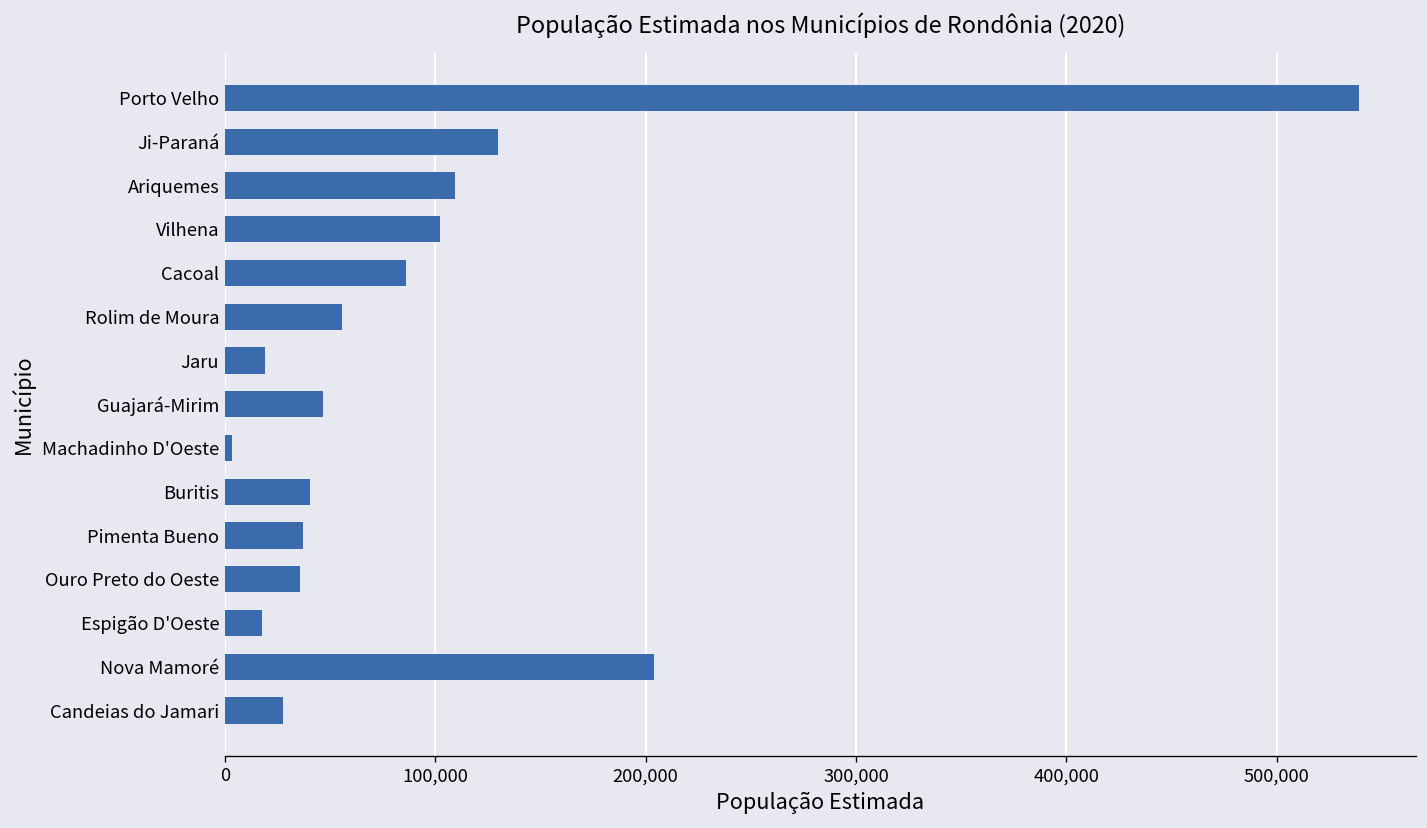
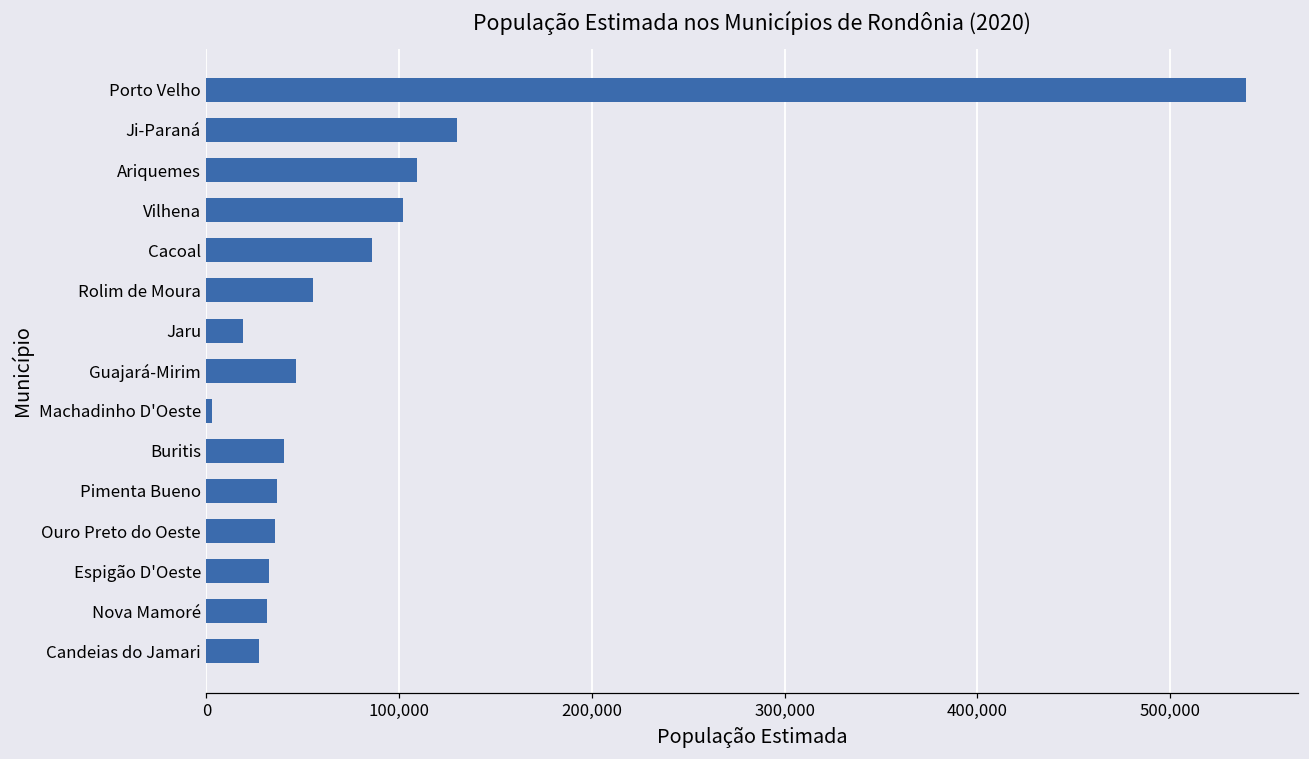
Espigão D'Oeste: 18,000 -> 33,000
Nova Mamoré: 204,000 -> 31,000
